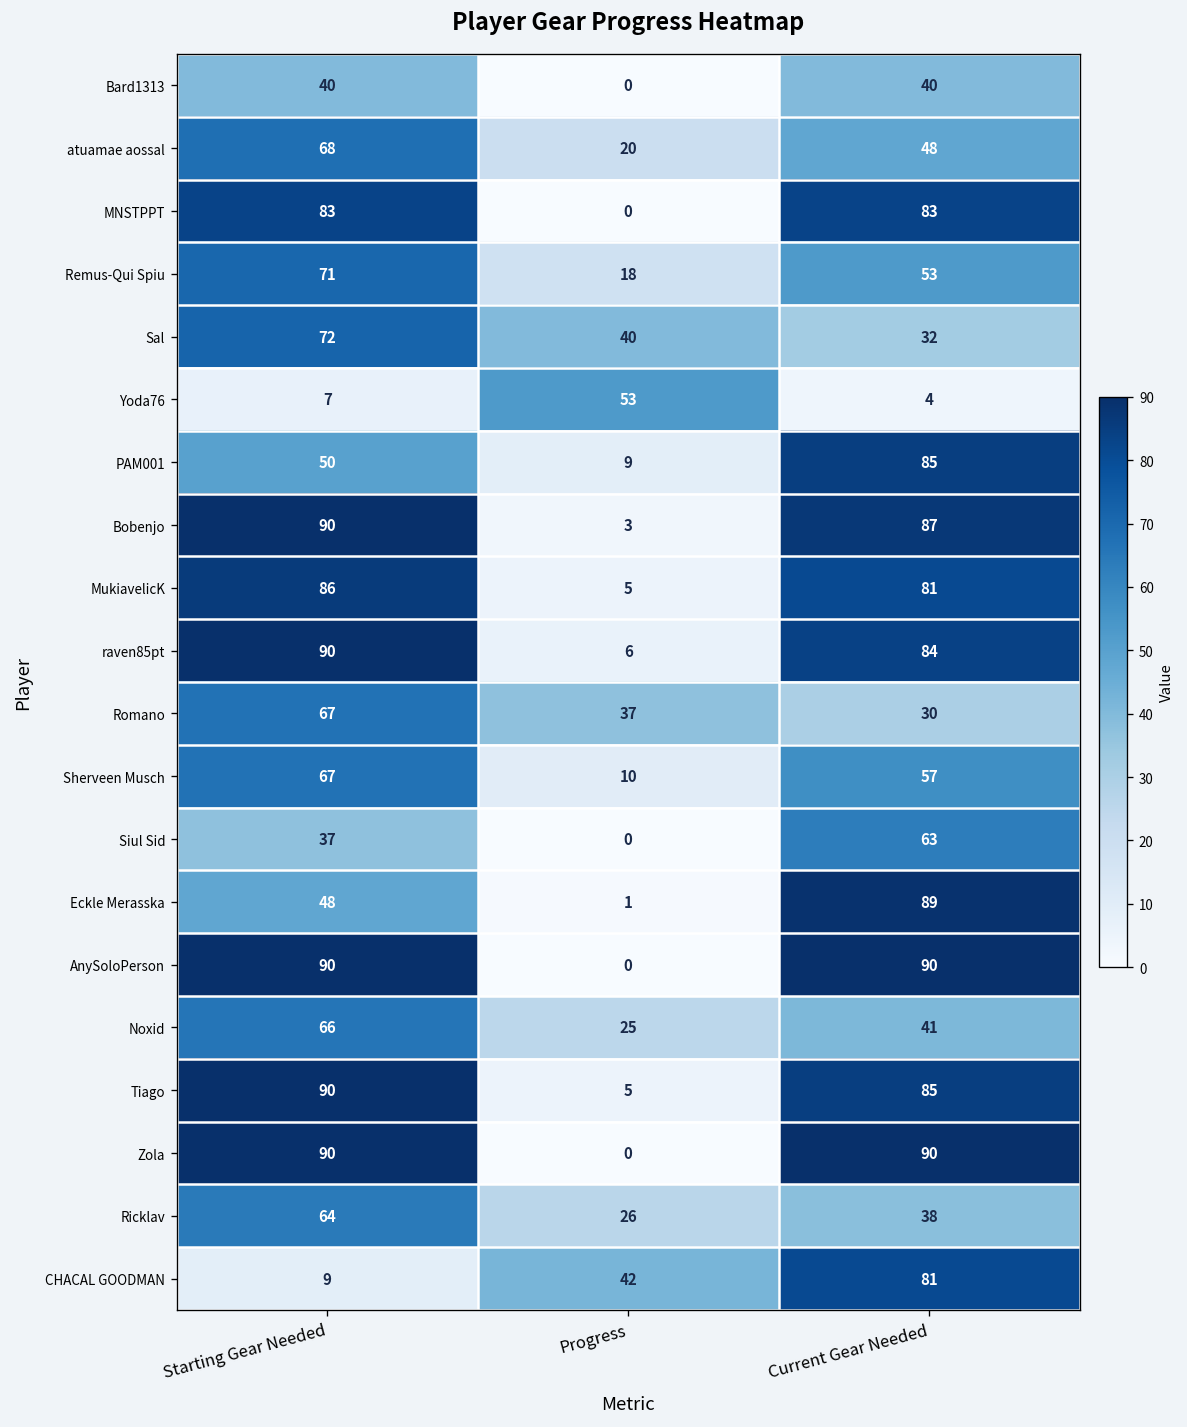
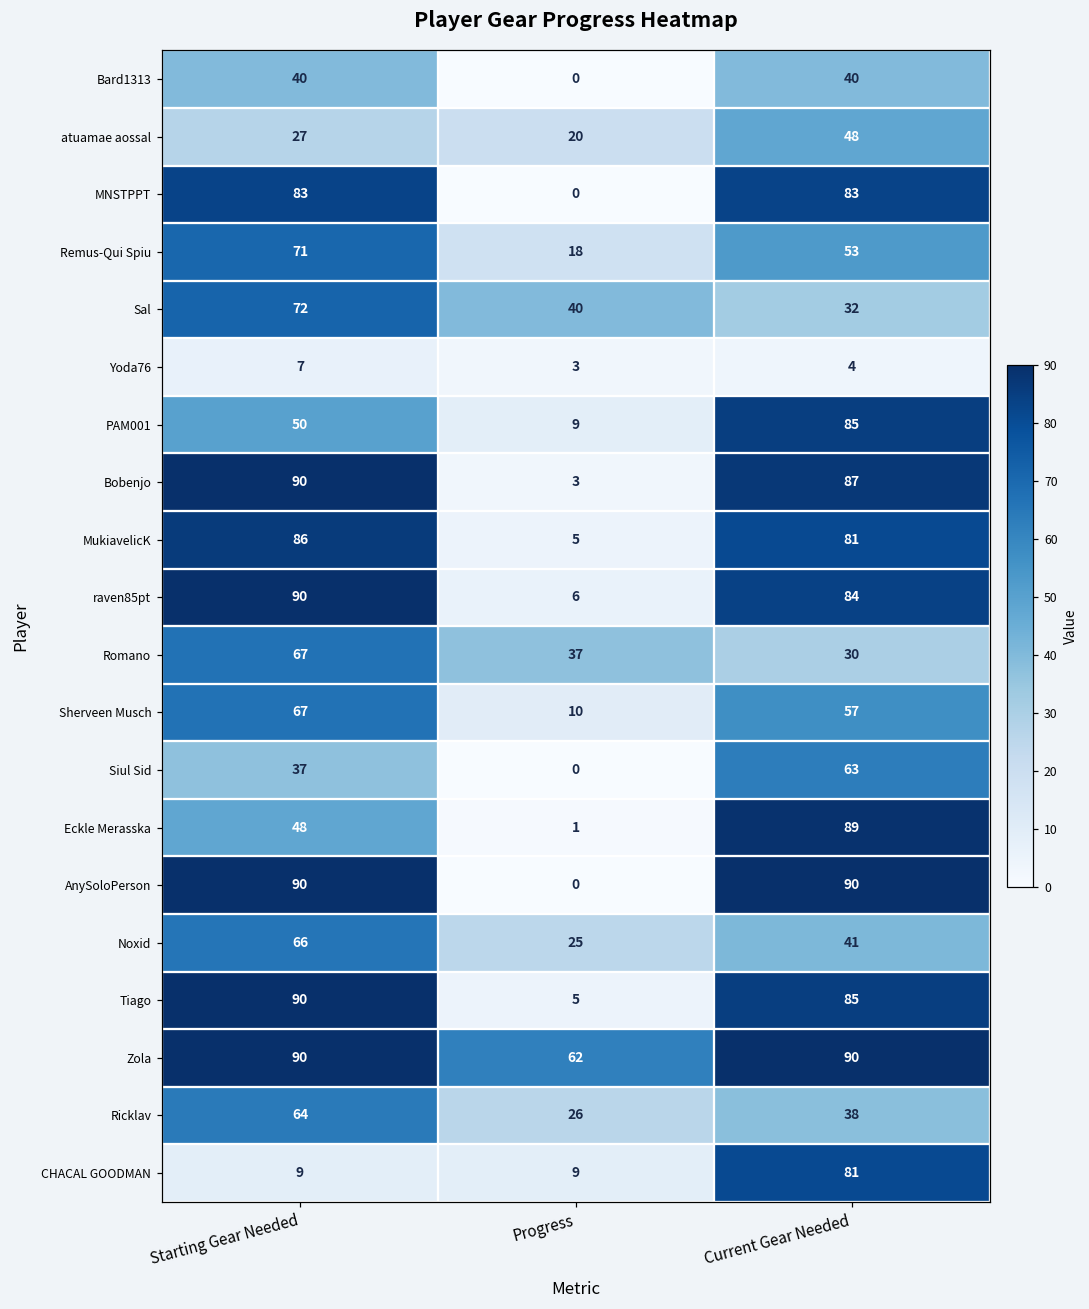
atuamae aossal, Starting Gear Needed: 68 -> 27
Yoda76, Progress: 53 -> 3
Zola, Progress: 0 -> 62
CHACAL GOODMAN, Progress: 42 -> 9
